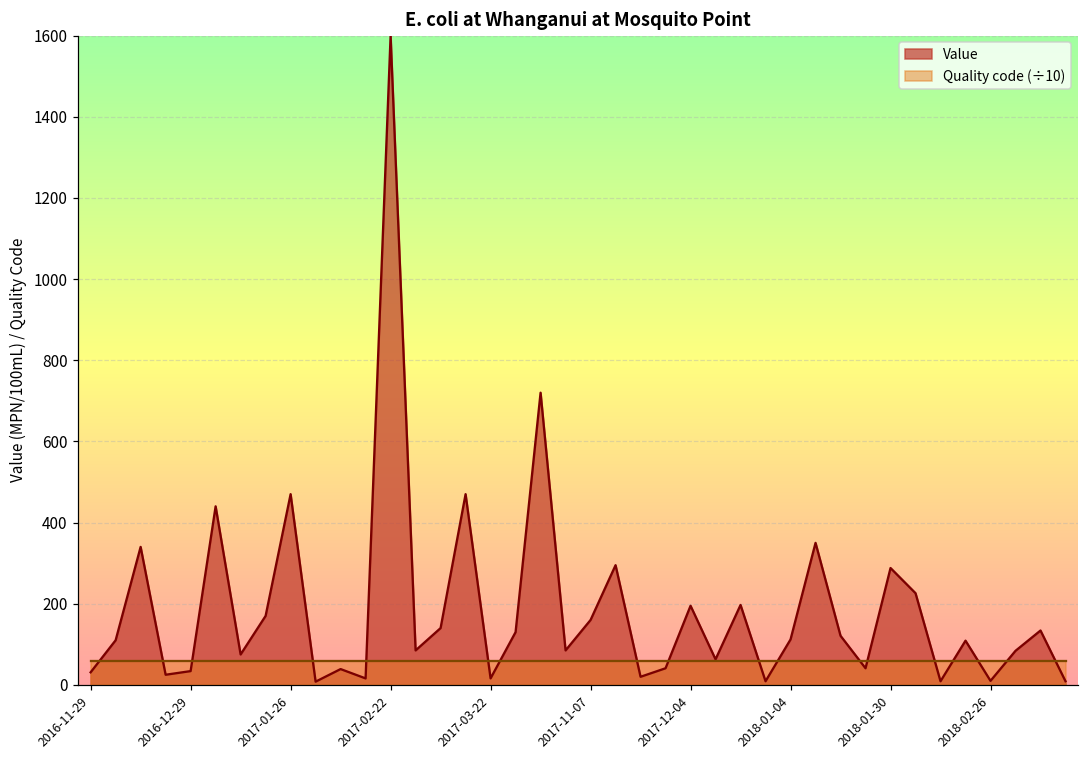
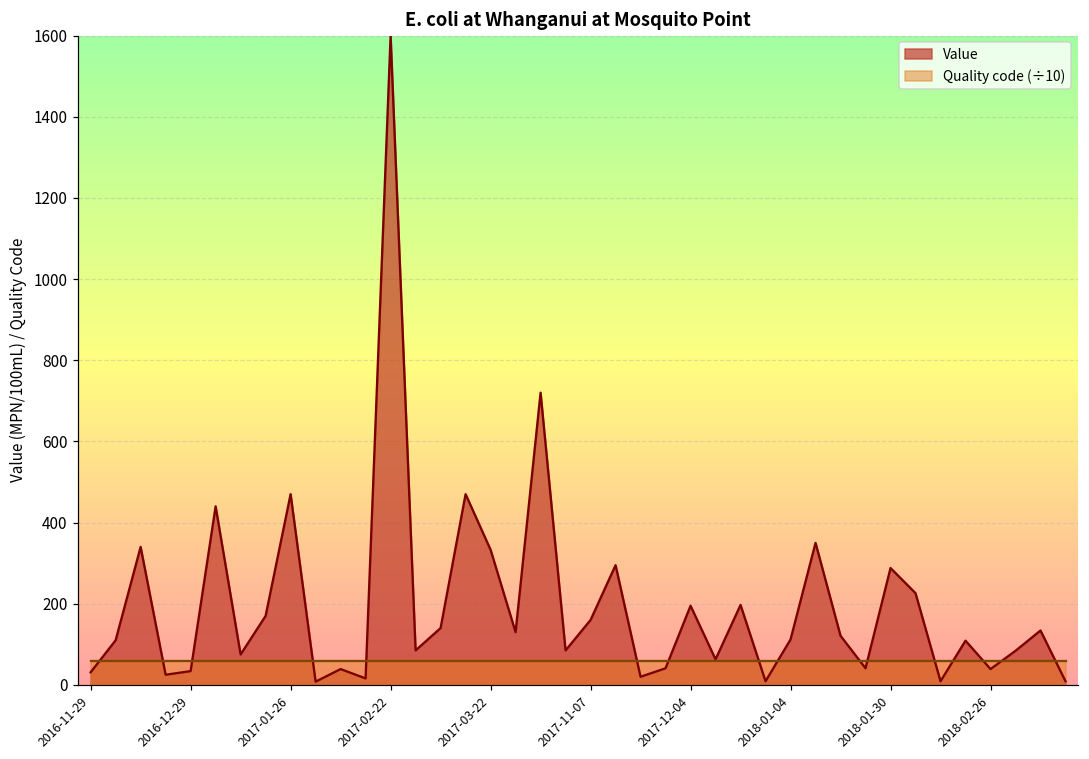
Value, 2017-03-22: 20 -> 330
Value, 2018-02-26: 10 -> 40
